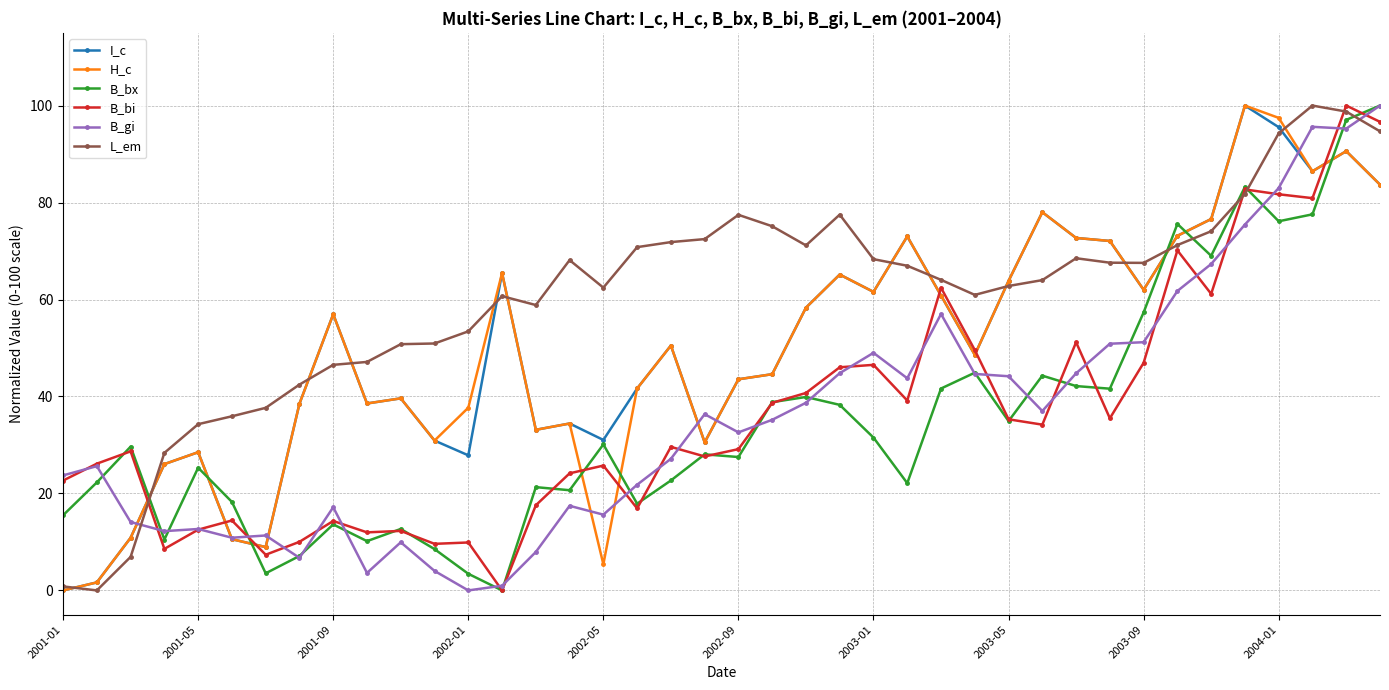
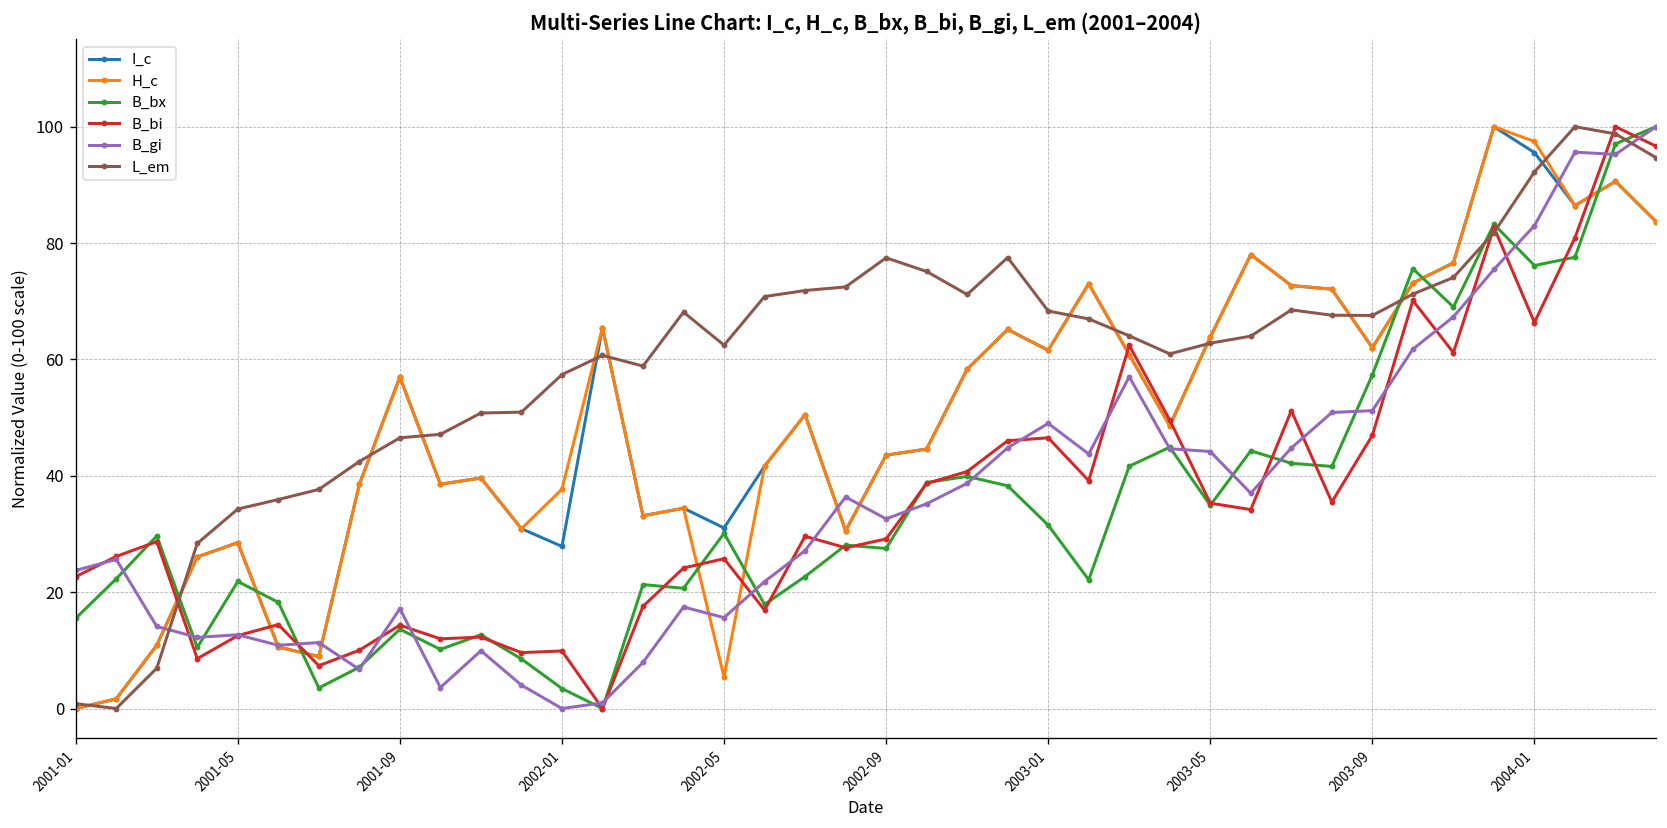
B_bx, 2001-05: 25 -> 22
L_em, 2002-01: 53 -> 57
B_bi, 2004-01: 82 -> 66
L_em, 2004-01: 94 -> 92
